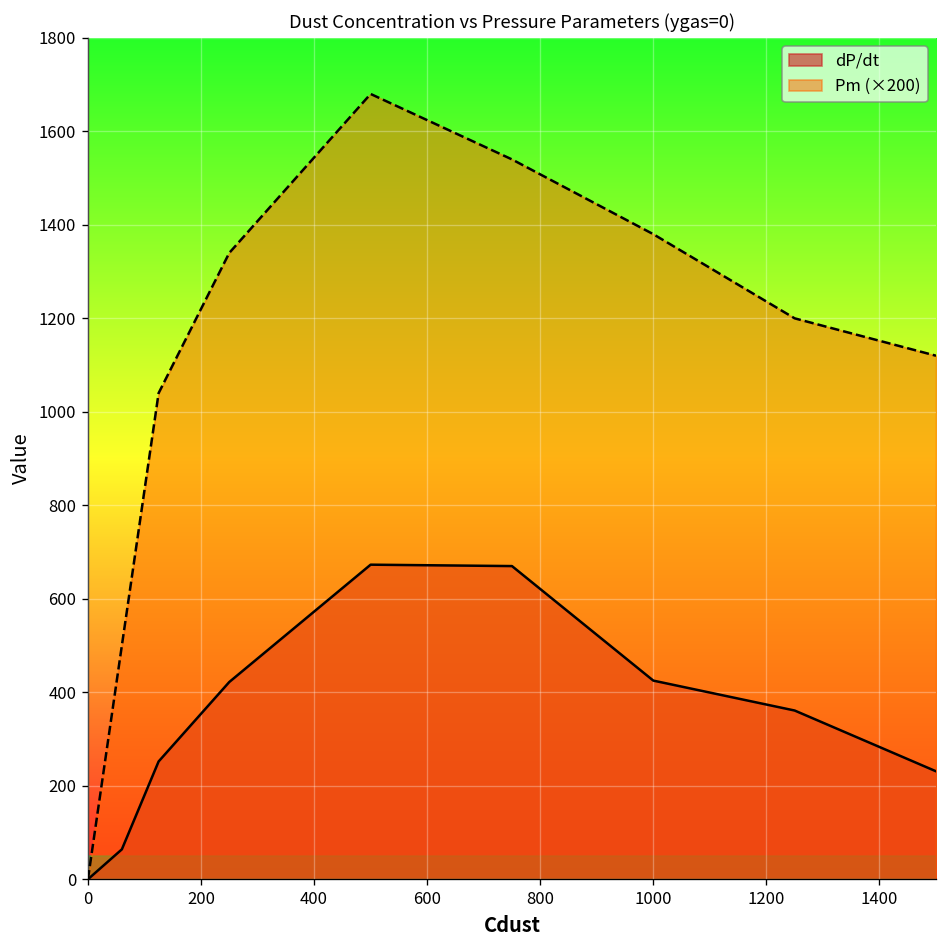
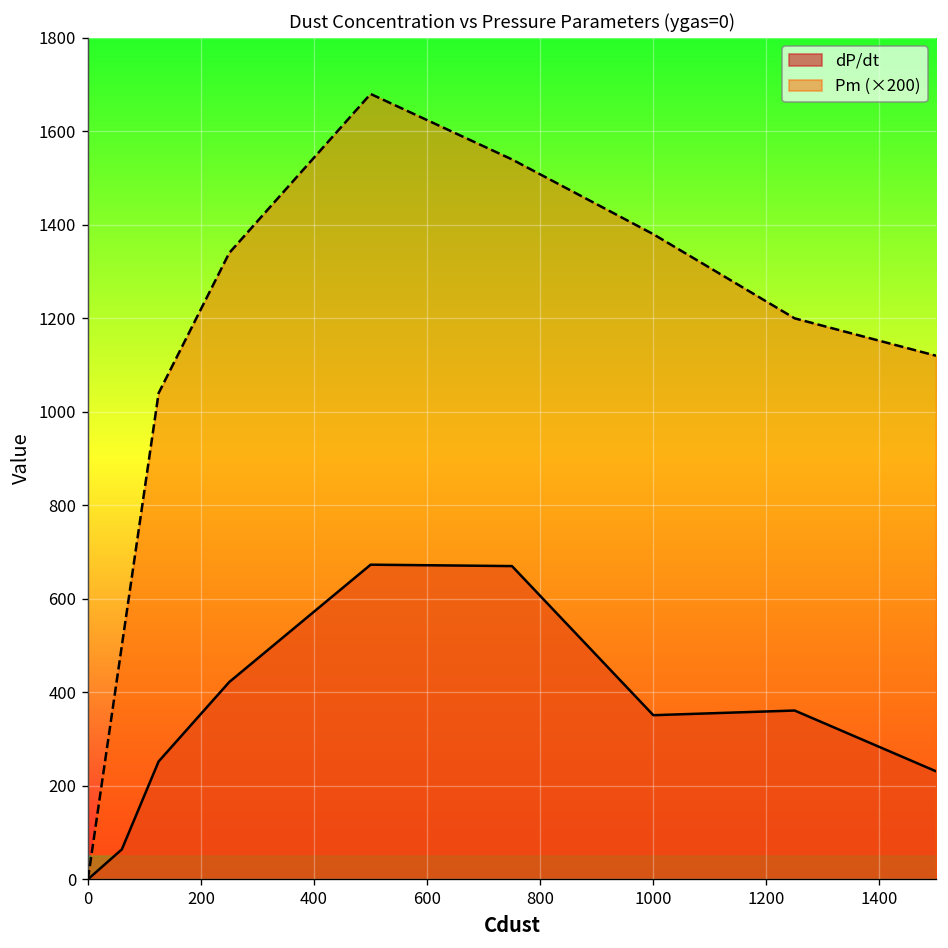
dP/dt, 1000: 430 -> 350
